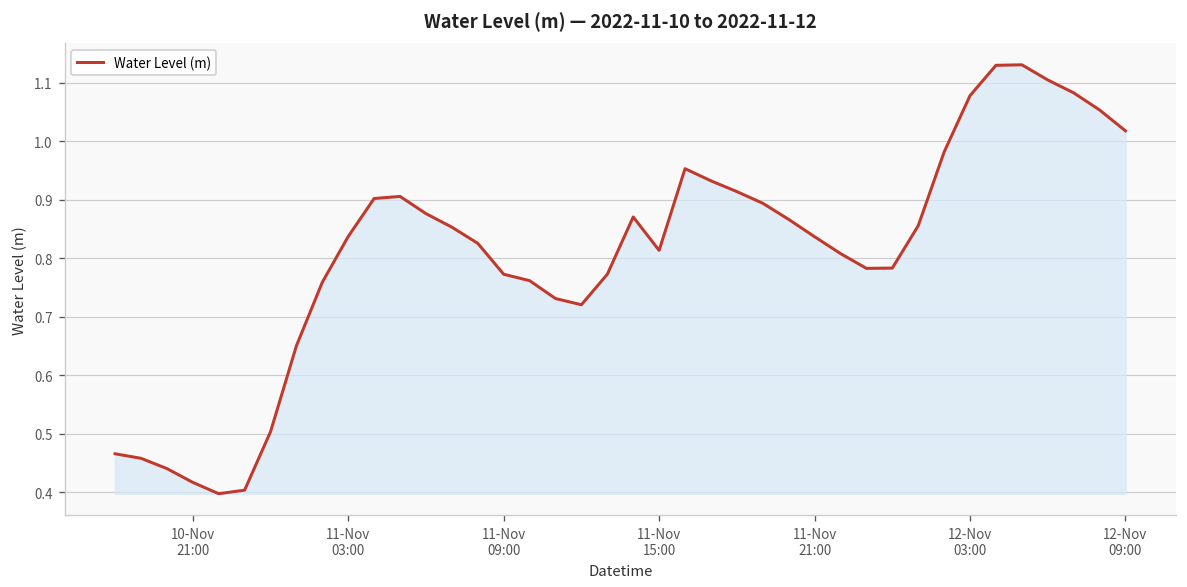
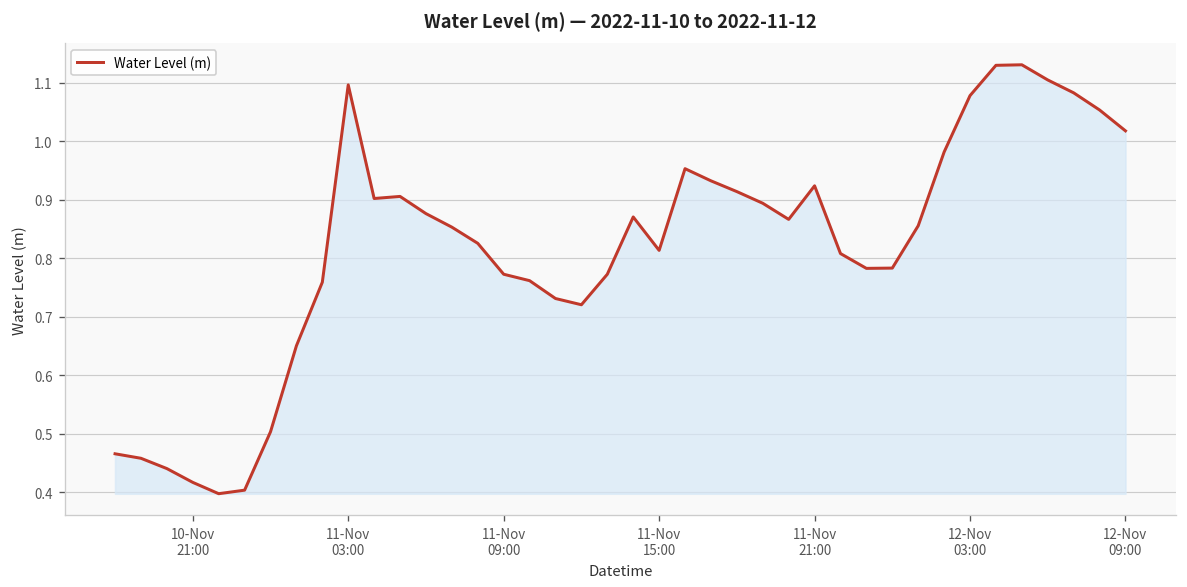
11-Nov 03:00: 0.84 -> 1.10
11-Nov 21:00: 0.84 -> 0.92
